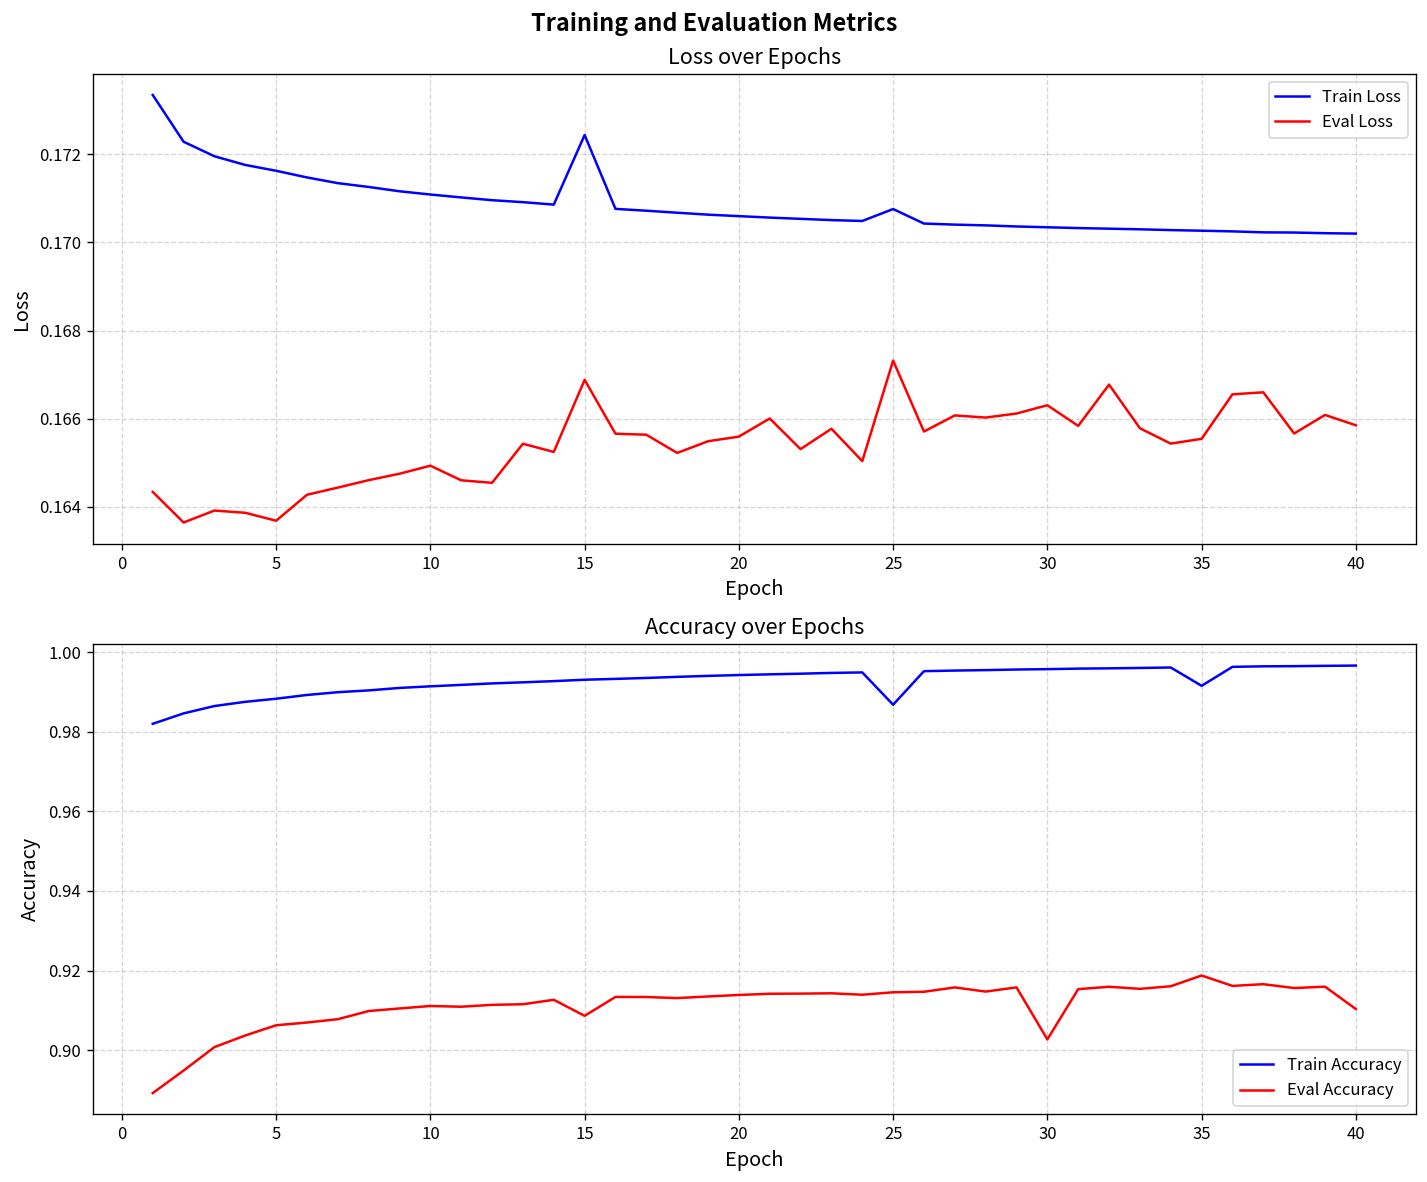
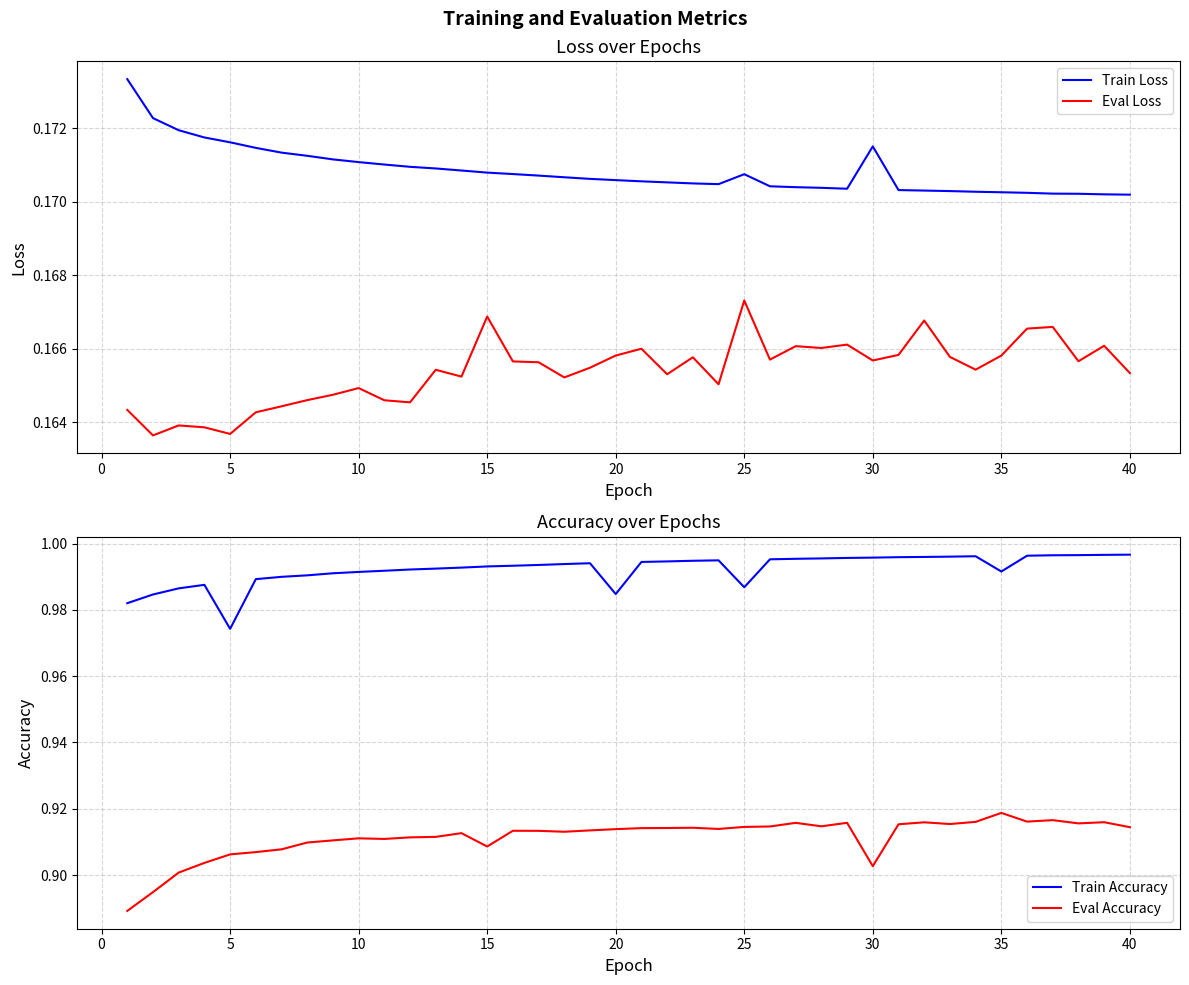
Loss over Epochs, Train Loss, 15: 0.1724 -> 0.1708
Loss over Epochs, Eval Loss, 20: 0.1656 -> 0.1658
Loss over Epochs, Train Loss, 30: 0.1703 -> 0.1715
Loss over Epochs, Eval Loss, 30: 0.1663 -> 0.1657
Loss over Epochs, Eval Loss, 35: 0.1655 -> 0.1658
Loss over Epochs, Eval Loss, 40: 0.1659 -> 0.1653
Accuracy over Epochs, Train Accuracy, 5: 0.988 -> 0.974
Accuracy over Epochs, Train Accuracy, 20: 0.994 -> 0.985
Accuracy over Epochs, Eval Accuracy, 40: 0.910 -> 0.914
